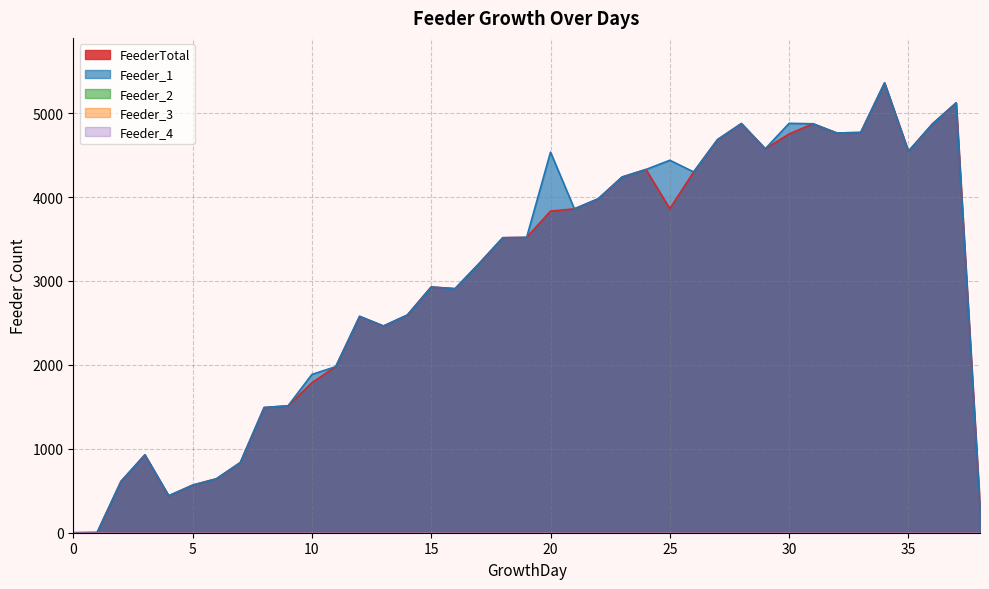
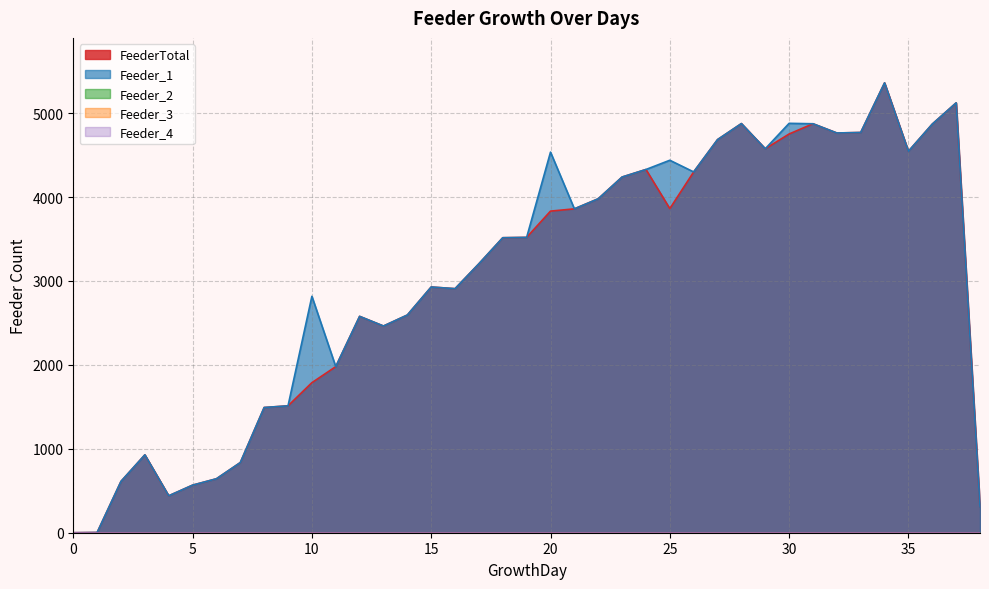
Feeder_1, 10: 1900 -> 2800
